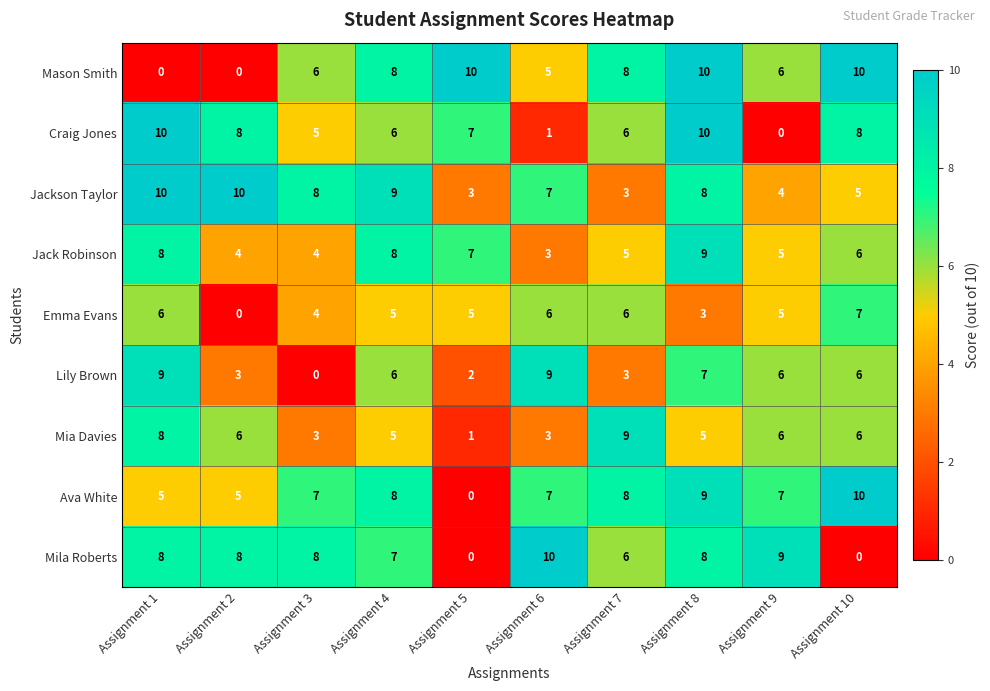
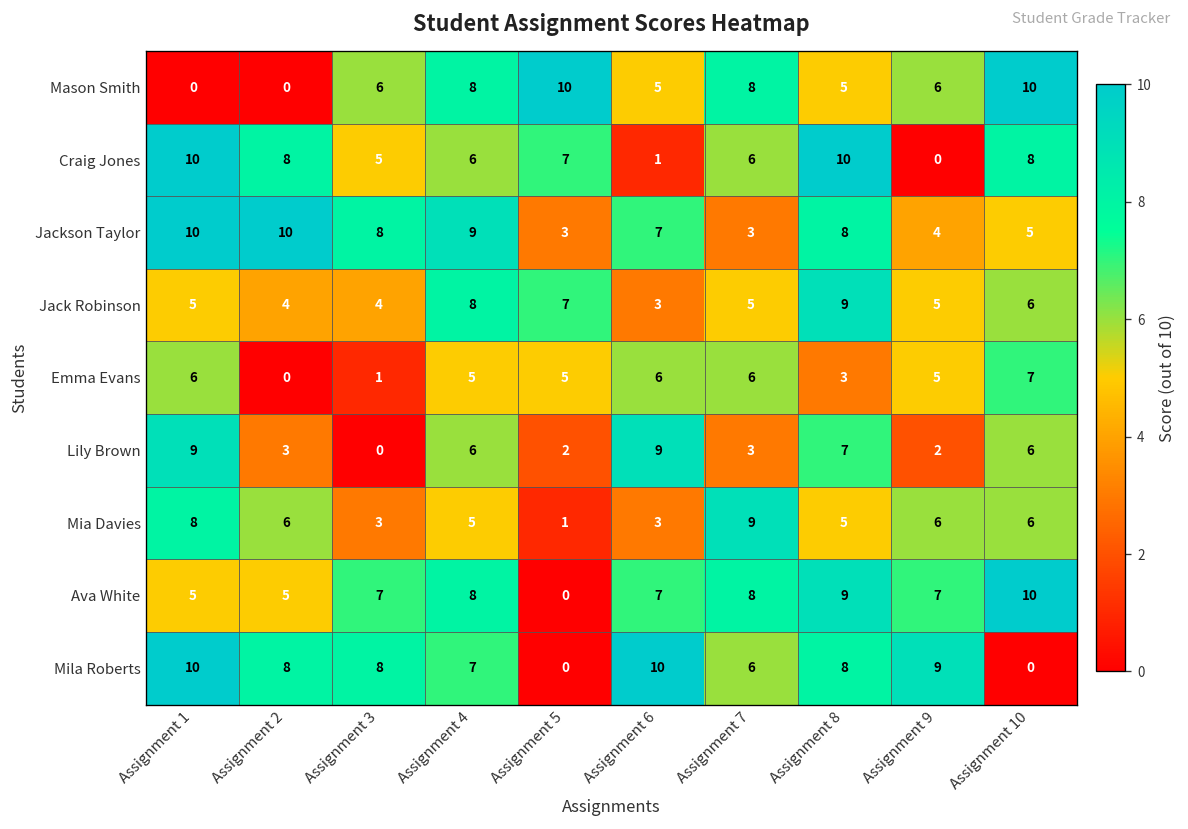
Mason Smith, Assignment 8: 10 -> 5
Jack Robinson, Assignment 1: 8 -> 5
Emma Evans, Assignment 3: 4 -> 1
Lily Brown, Assignment 9: 6 -> 2
Mila Roberts, Assignment 1: 8 -> 10
